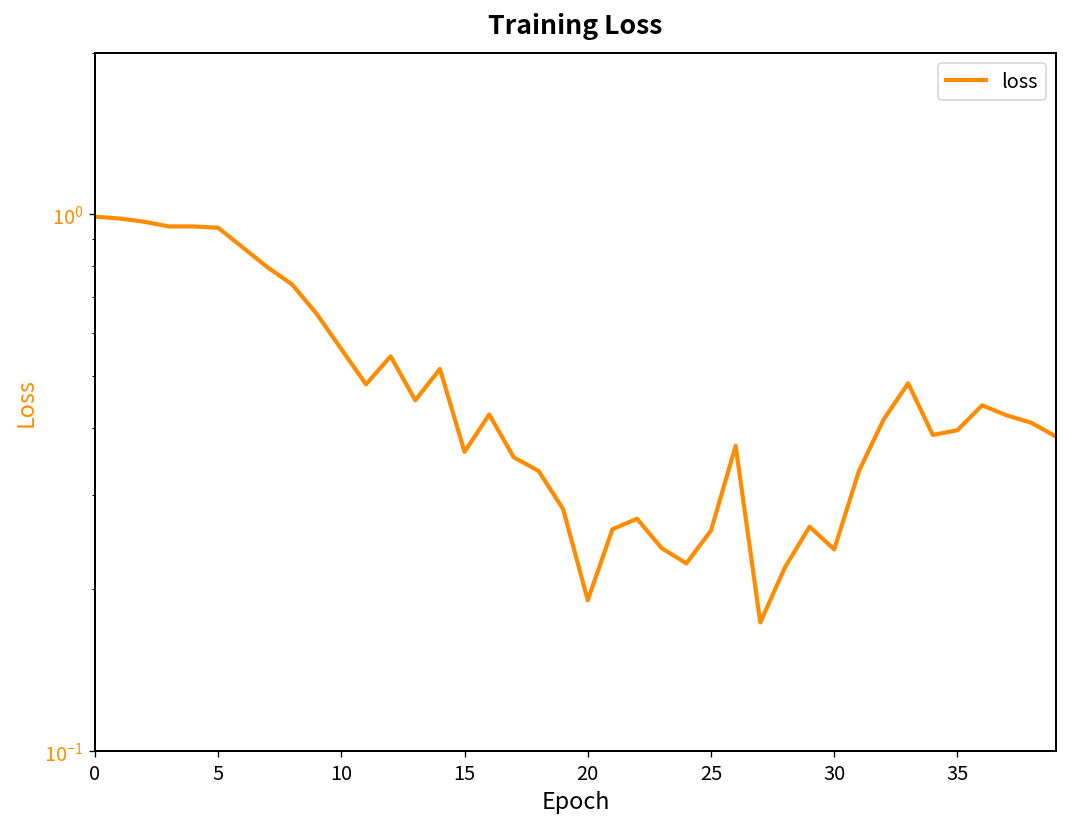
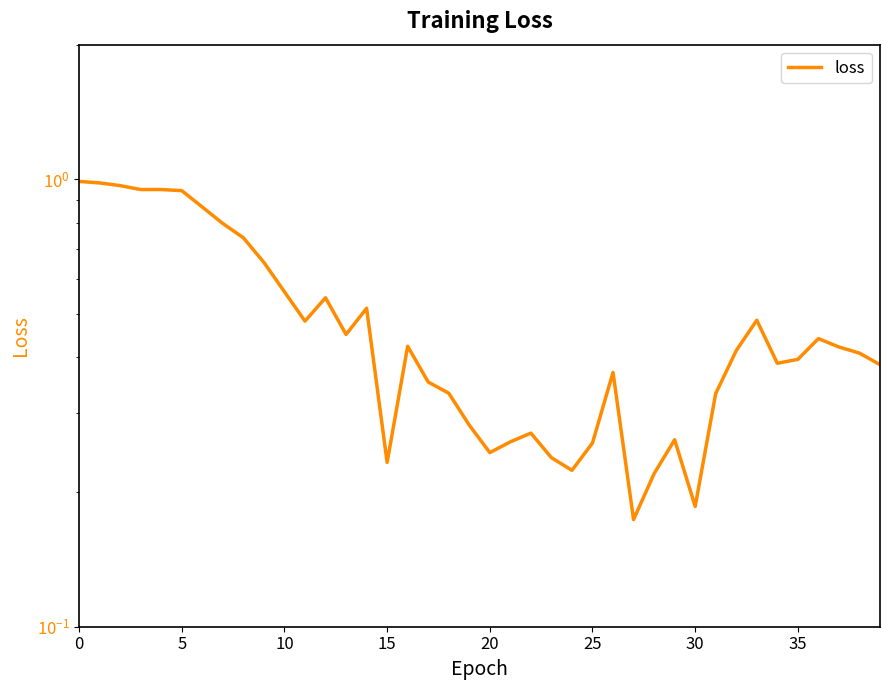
15: 0.36 -> 0.23
20: 0.191 -> 0.25
30: 0.24 -> 0.186
